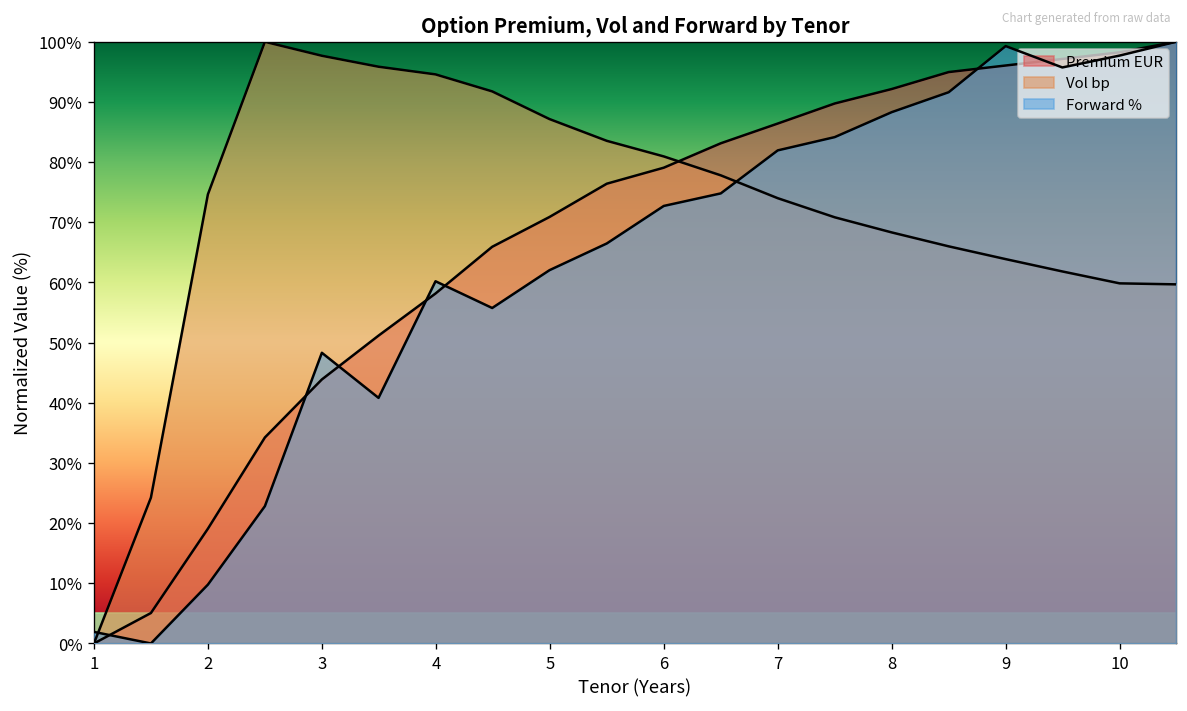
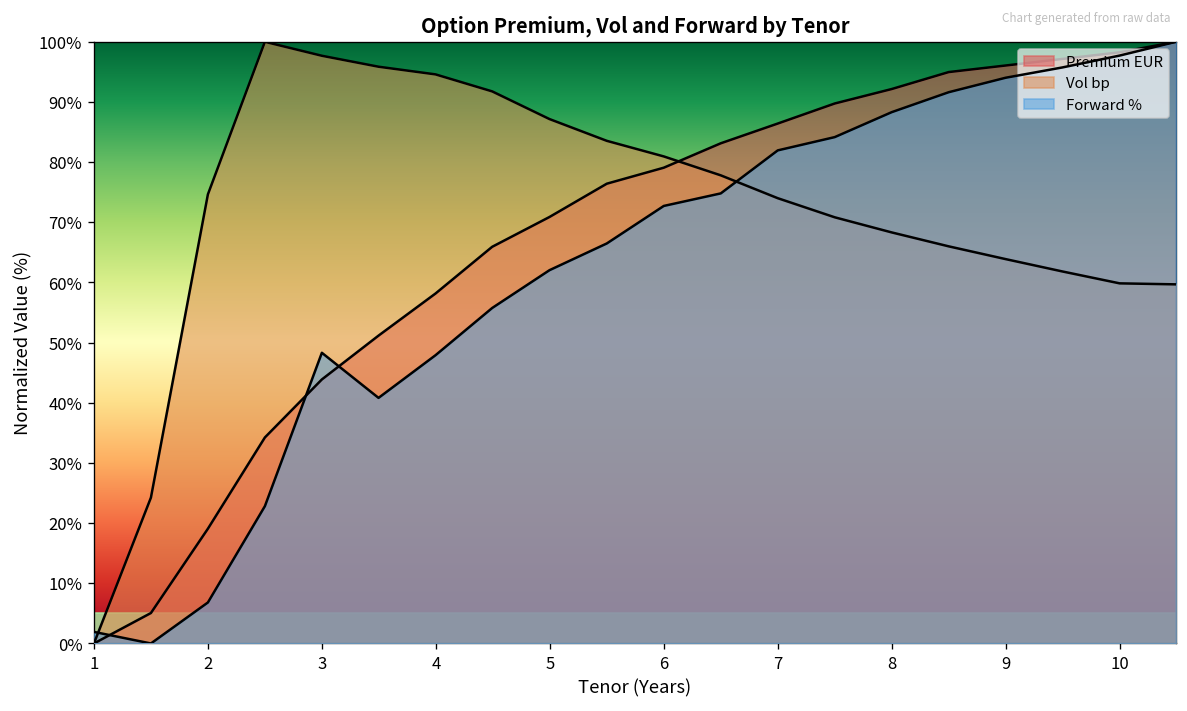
Forward %, 2: 10% -> 7%
Forward %, 4: 60% -> 48%
Forward %, 9: 99% -> 94%
